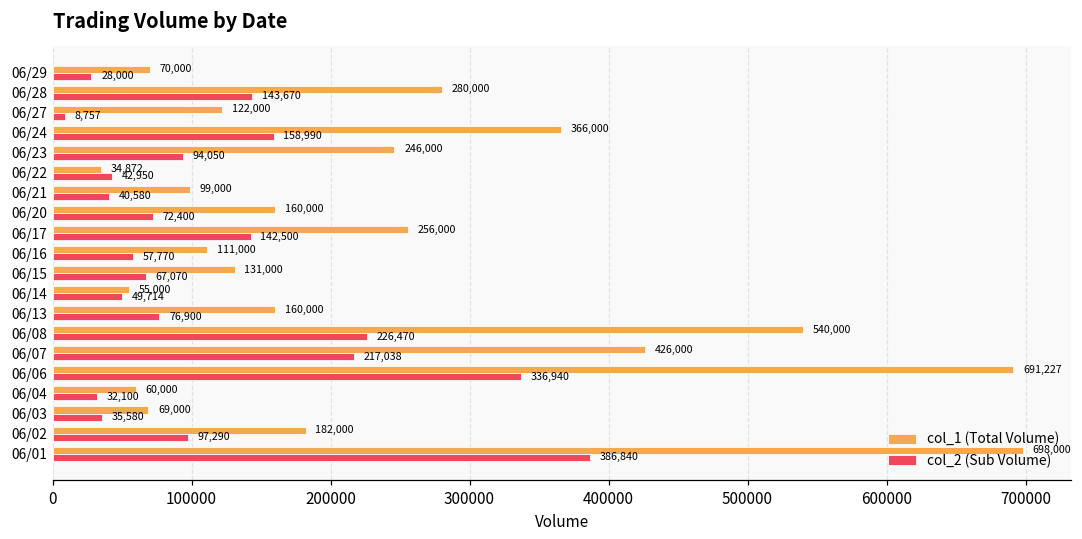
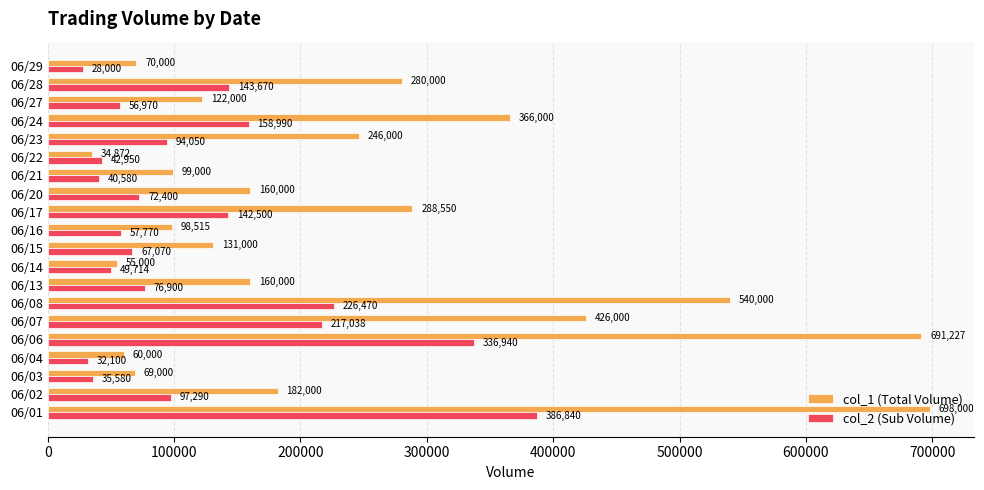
col_2 (Sub Volume), 06/27: 8,757 -> 56,970
col_1 (Total Volume), 06/17: 256,000 -> 288,550
col_1 (Total Volume), 06/16: 111,000 -> 98,515
